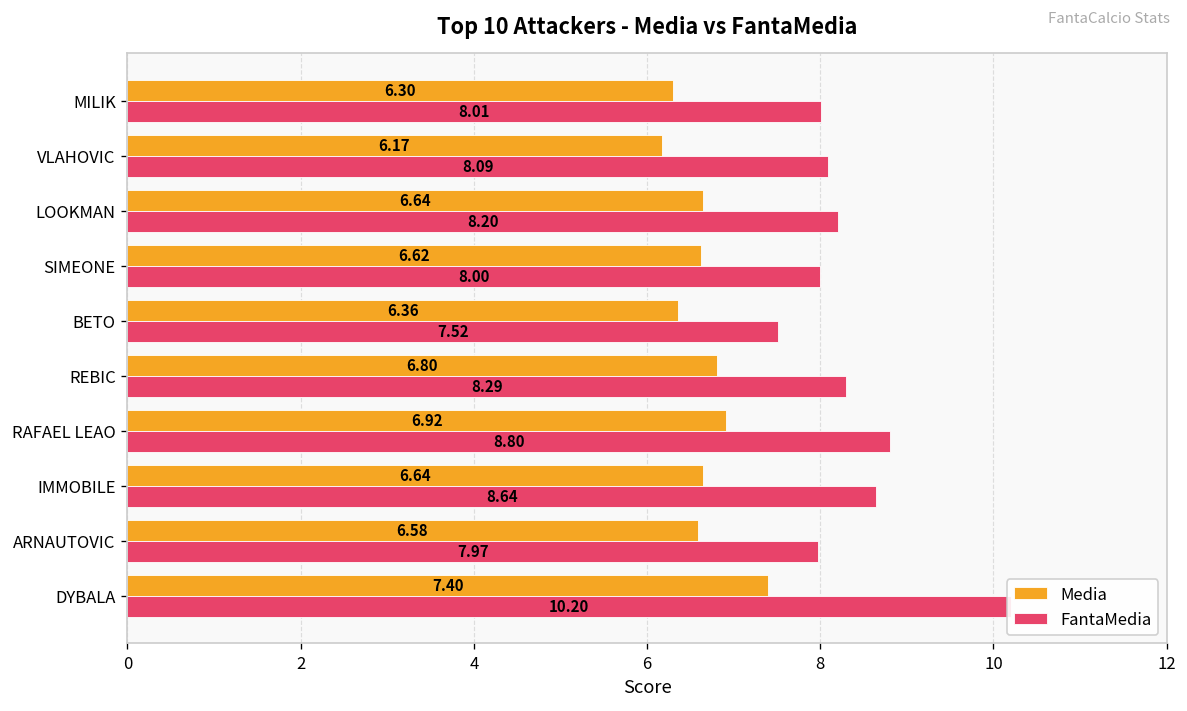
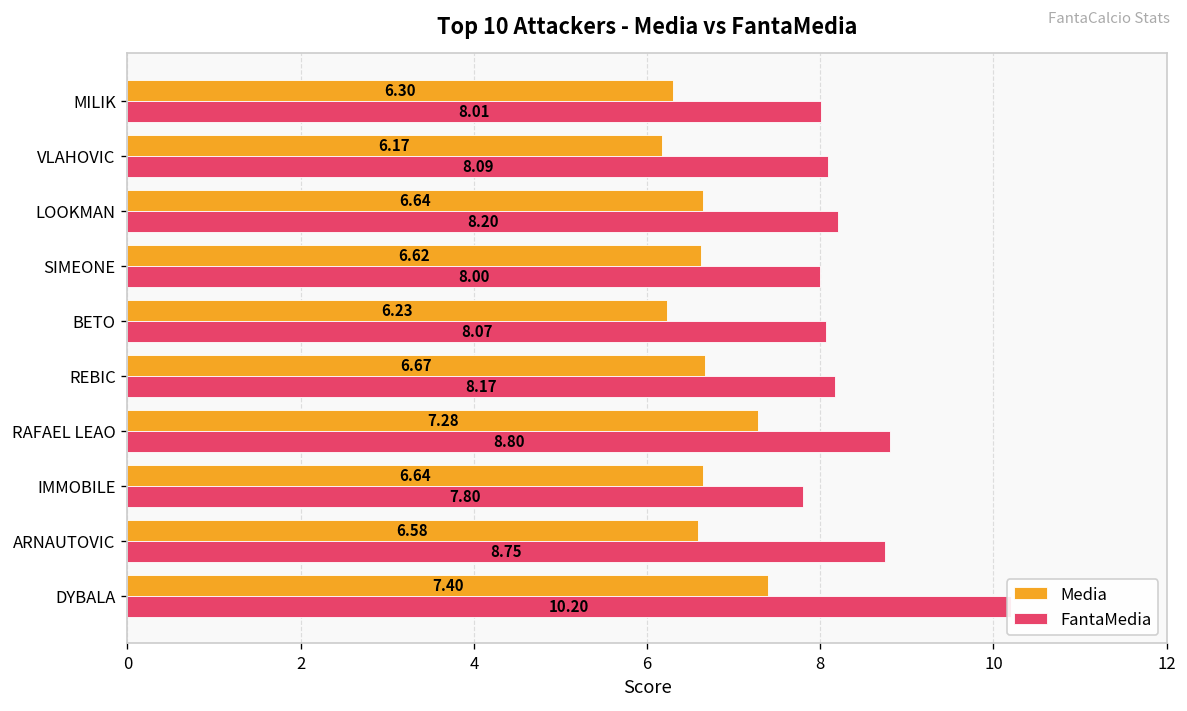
Media, BETO: 6.36 -> 6.23
FantaMedia, BETO: 7.52 -> 8.07
Media, REBIC: 6.80 -> 6.67
FantaMedia, REBIC: 8.29 -> 8.17
Media, RAFAEL LEAO: 6.92 -> 7.28
FantaMedia, IMMOBILE: 8.64 -> 7.80
FantaMedia, ARNAUTOVIC: 7.97 -> 8.75
